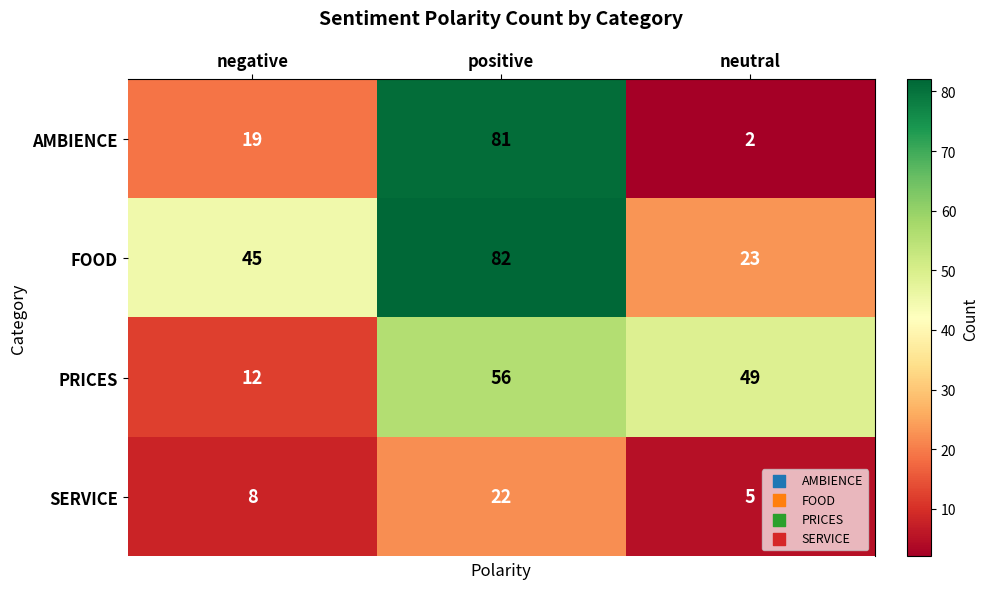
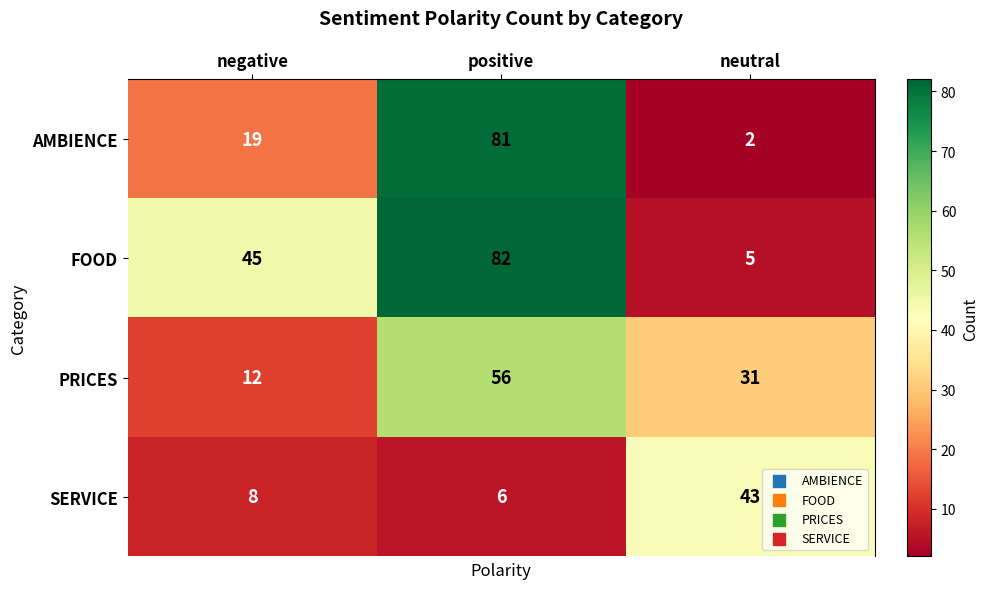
FOOD, neutral: 23 -> 5
PRICES, neutral: 49 -> 31
SERVICE, positive: 22 -> 6
SERVICE, neutral: 5 -> 43
